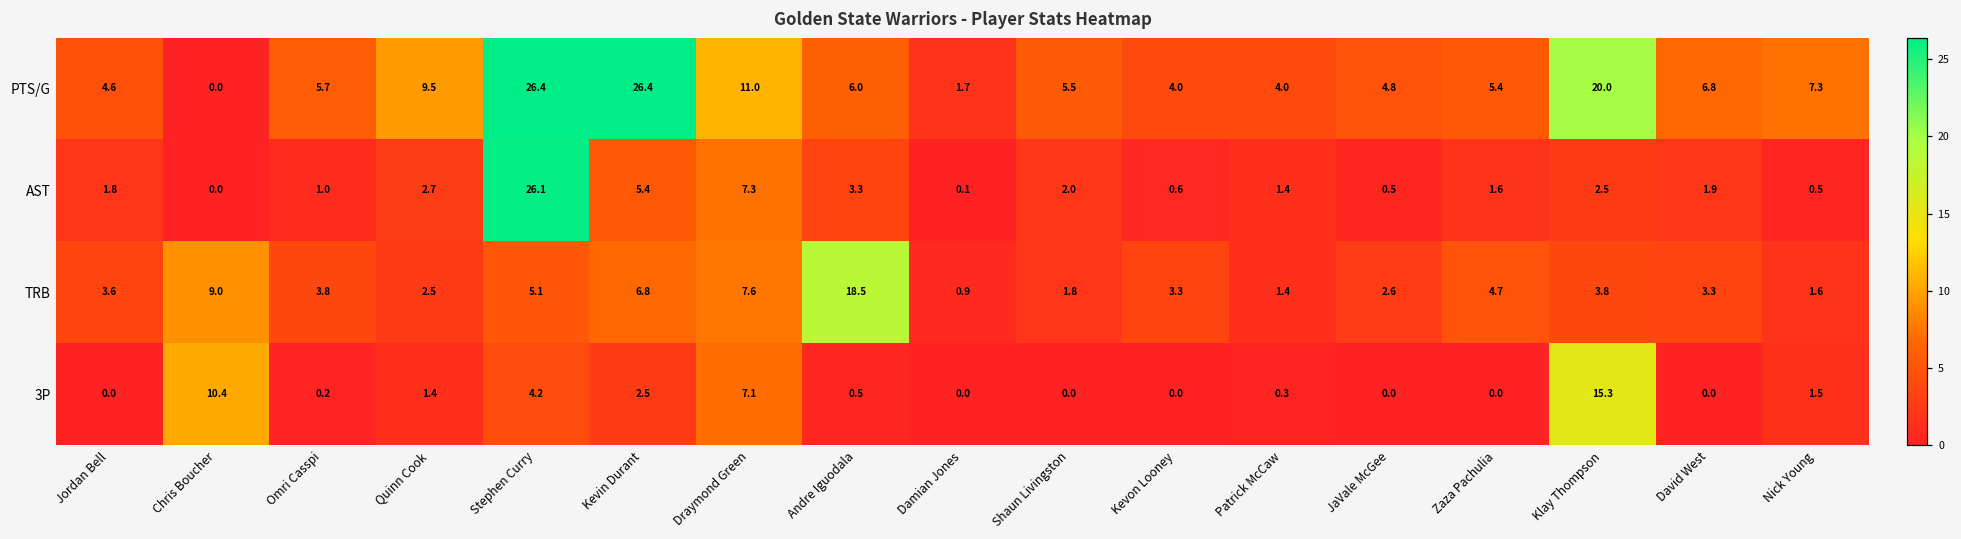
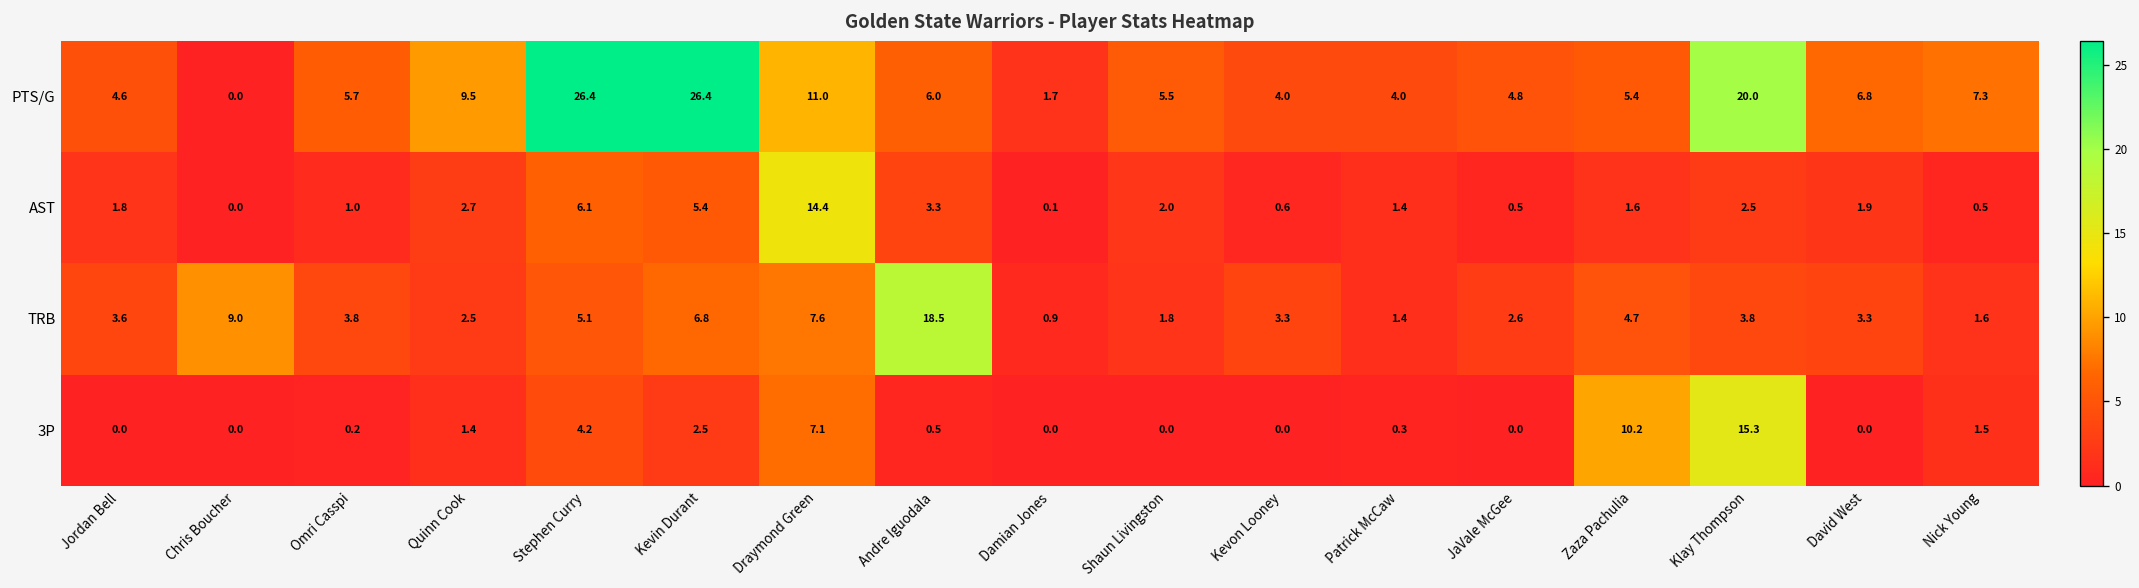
AST, Stephen Curry: 26.1 -> 6.1
AST, Draymond Green: 7.3 -> 14.4
3P, Chris Boucher: 10.4 -> 0.0
3P, Zaza Pachulia: 0.0 -> 10.2
